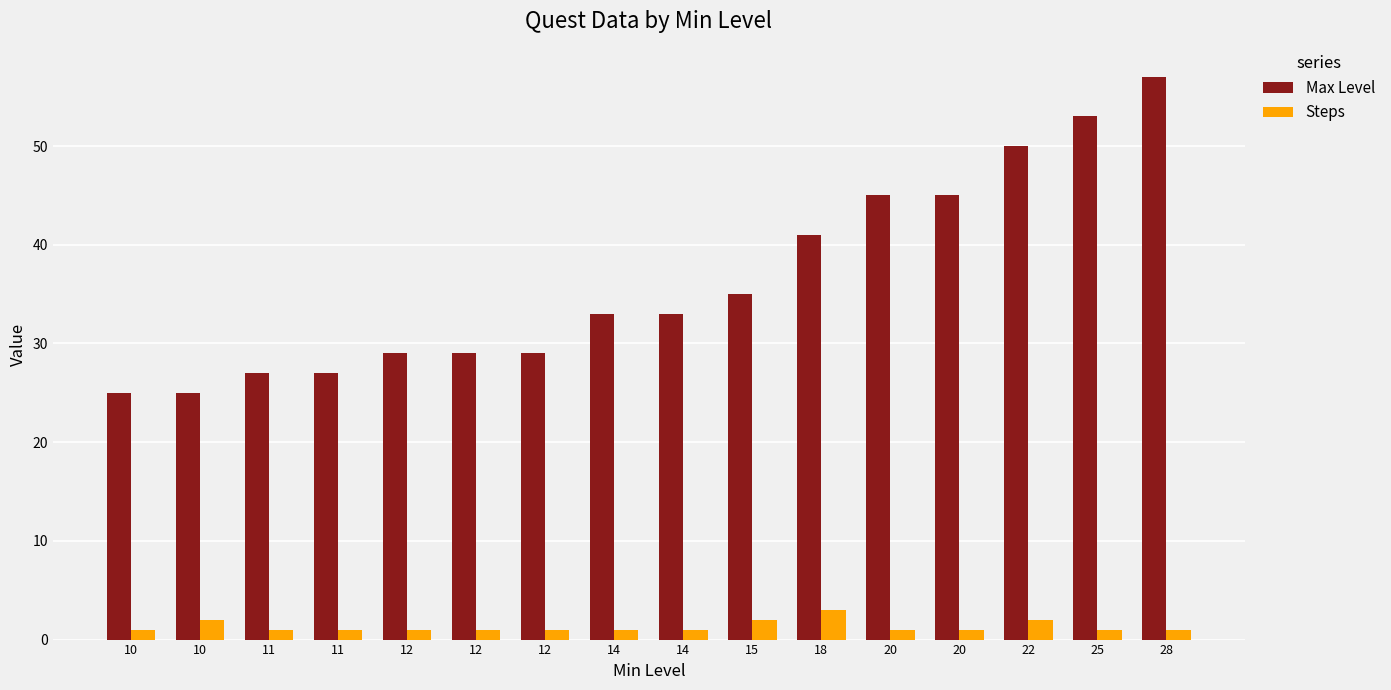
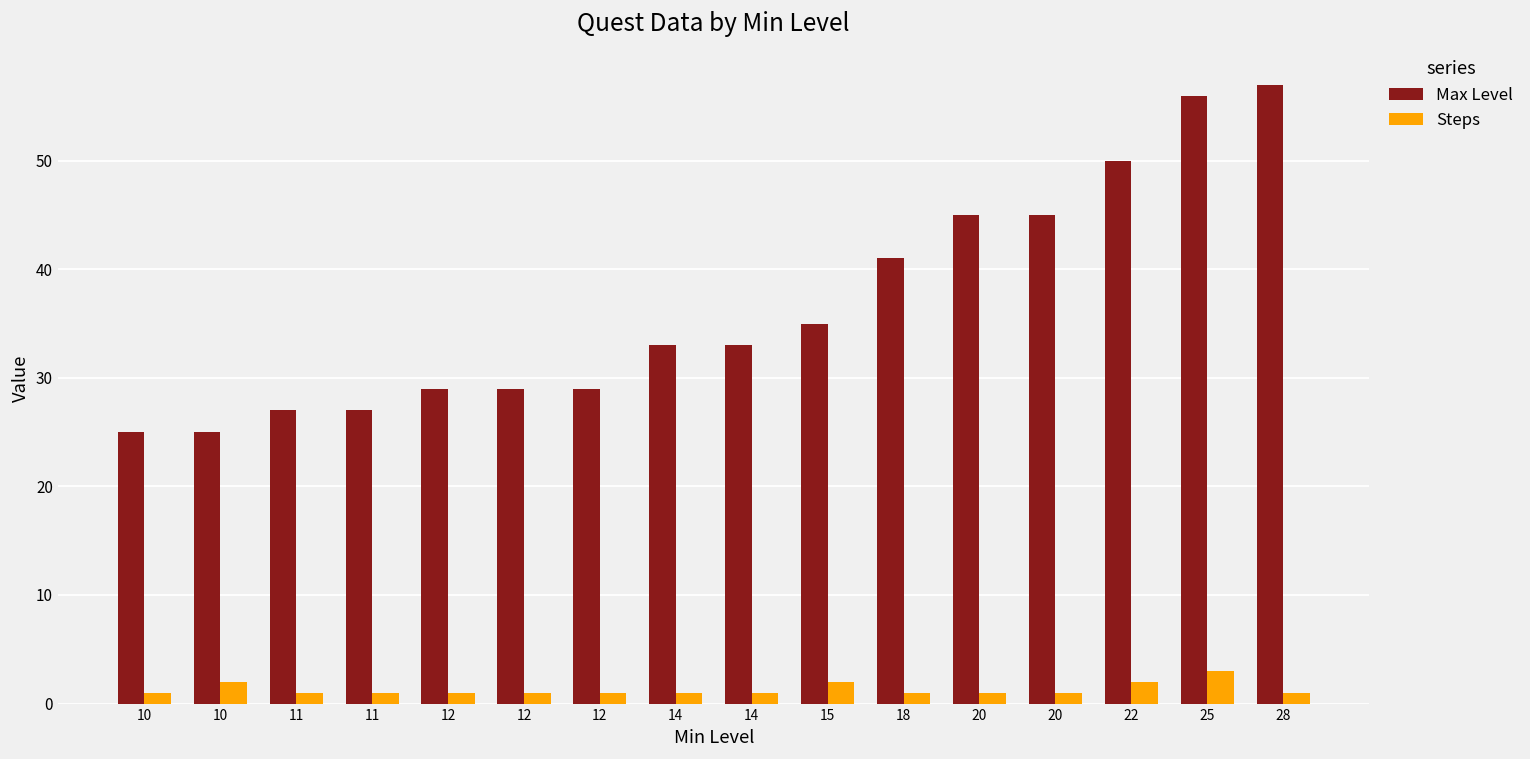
Steps, 18: 3 -> 1
Max Level, 25: 53 -> 56
Steps, 25: 1 -> 3
